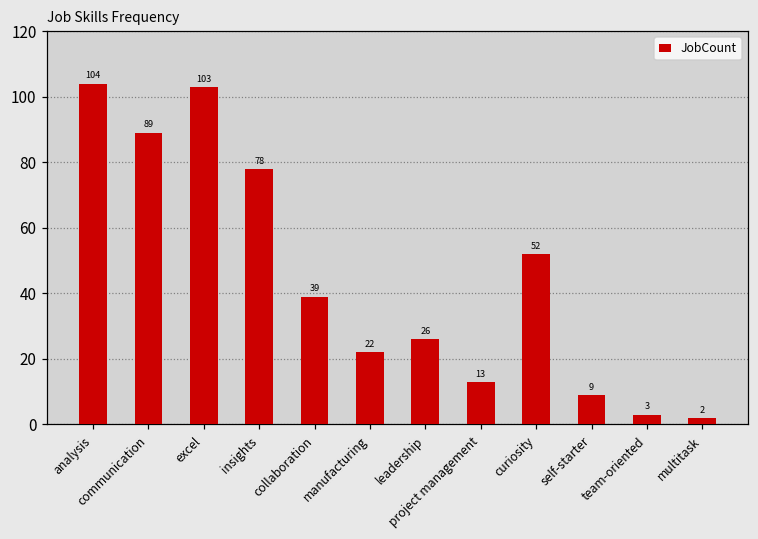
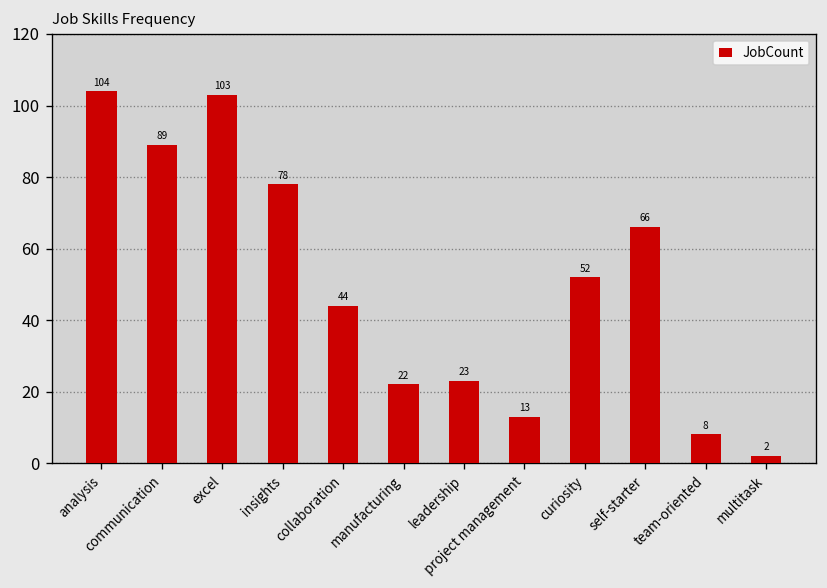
collaboration: 39 -> 44
leadership: 26 -> 23
self-starter: 9 -> 66
team-oriented: 3 -> 8
